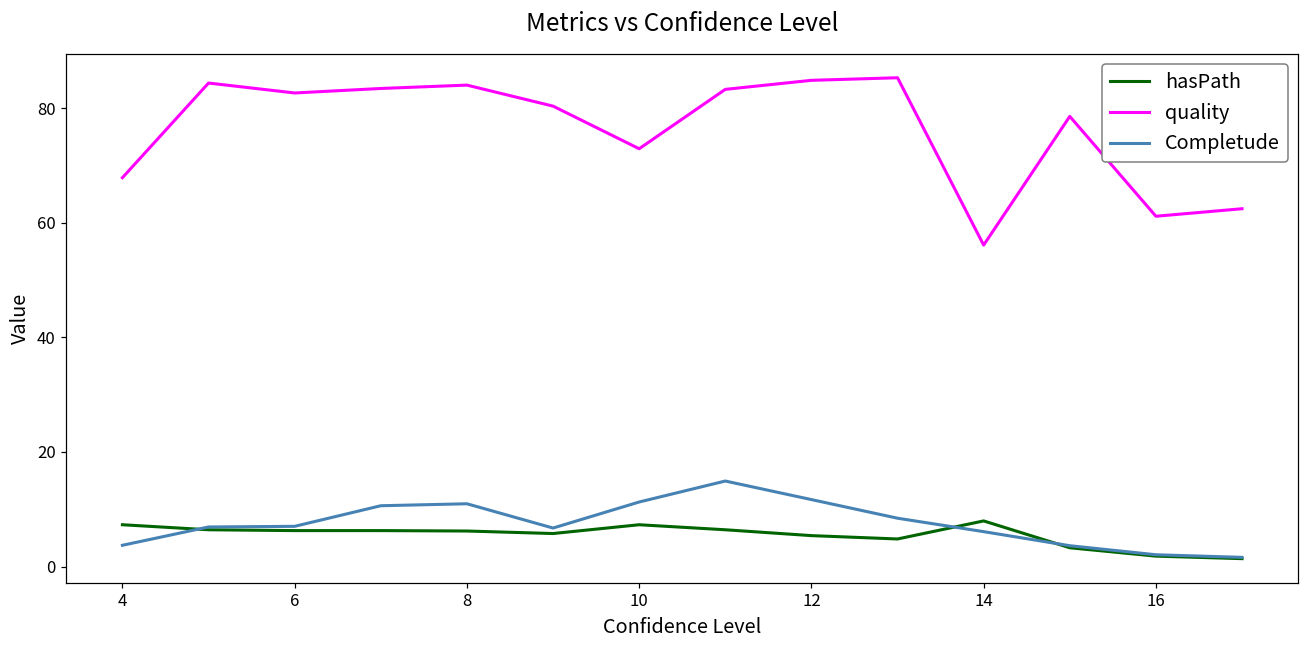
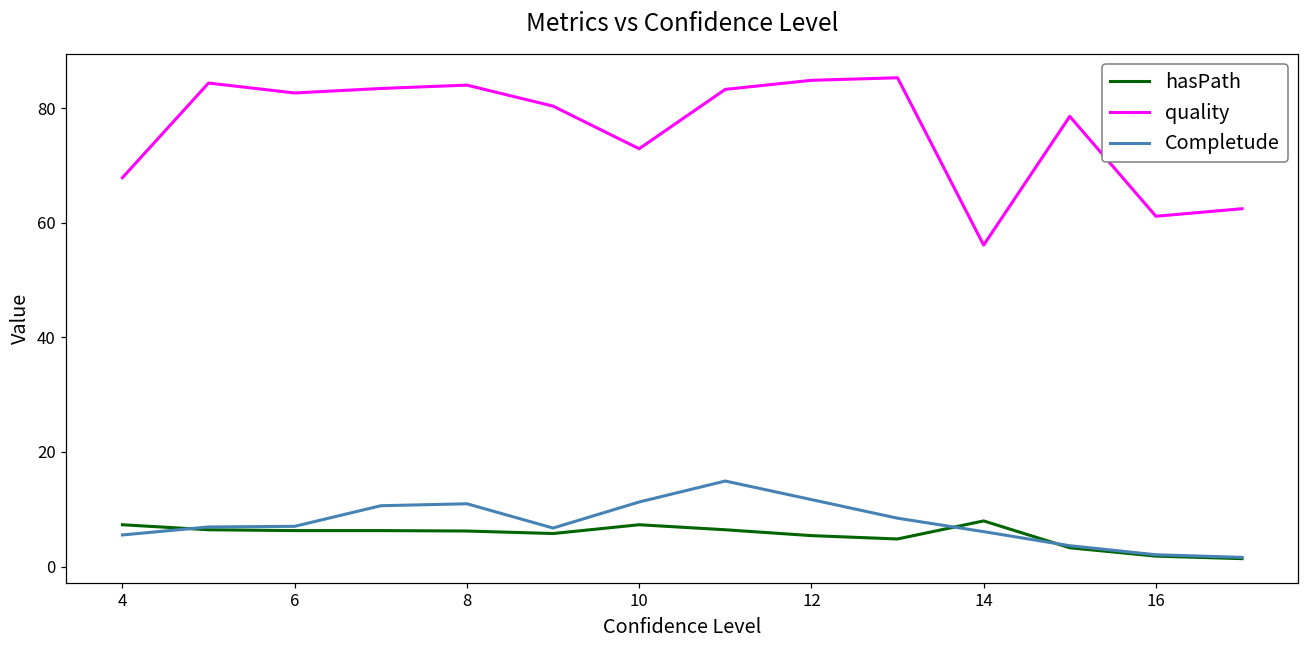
Completude, 4: 4 -> 6
